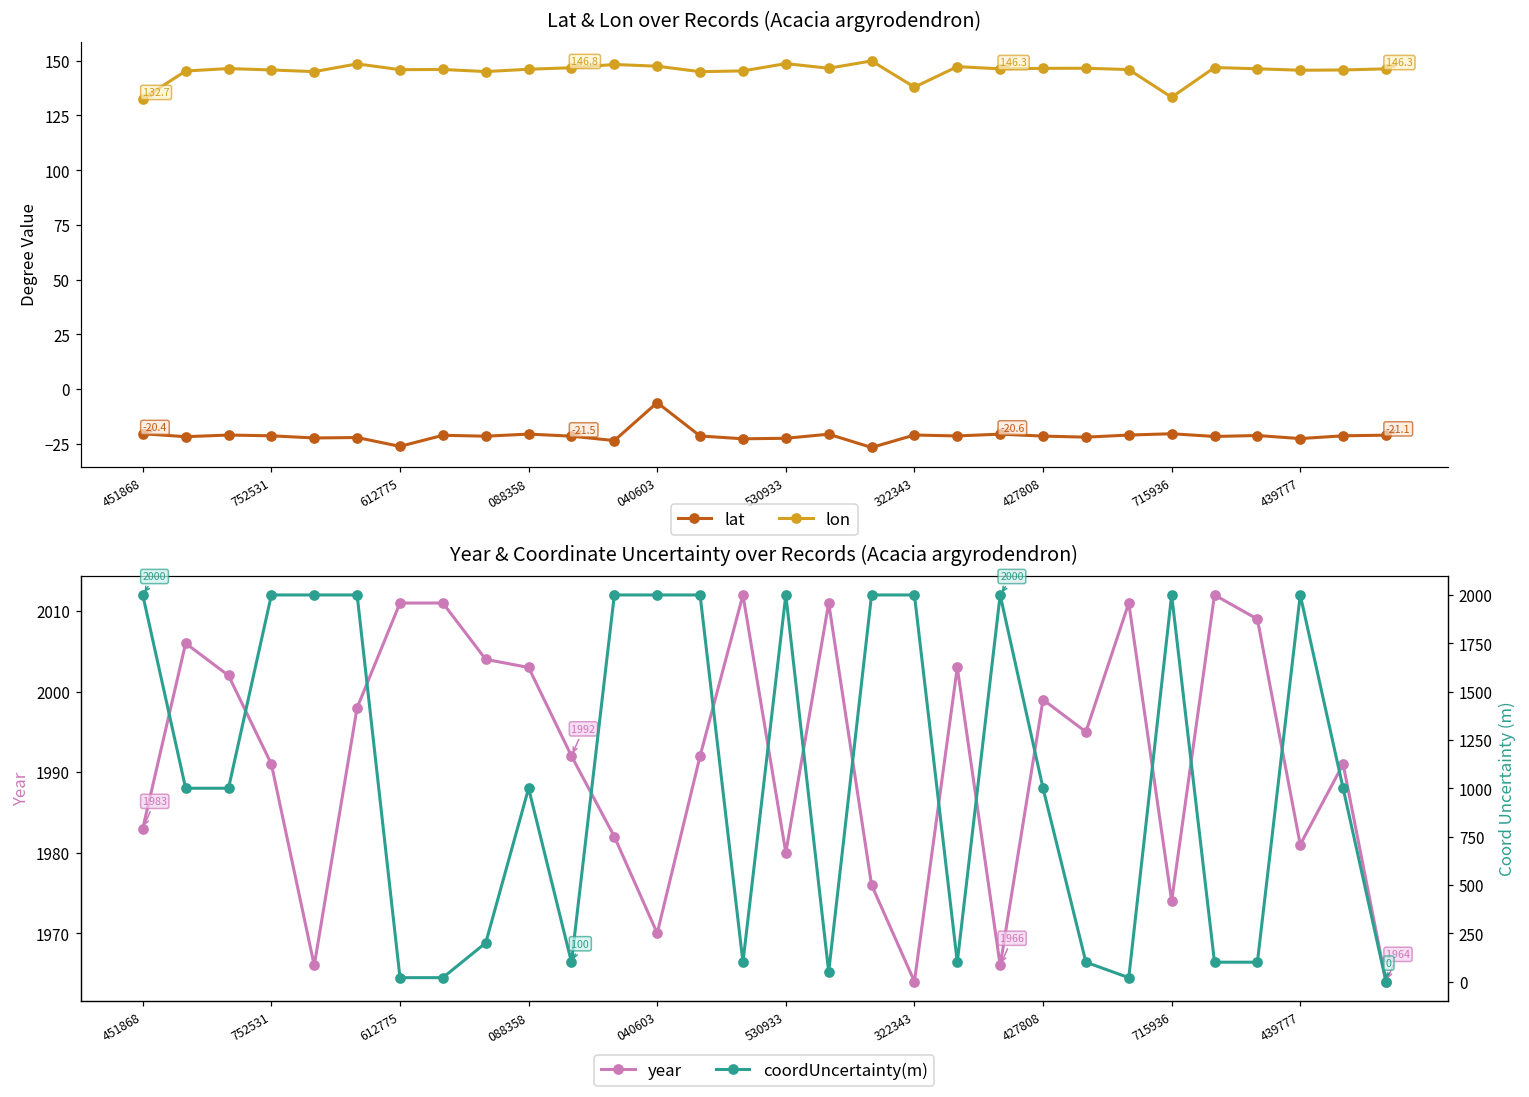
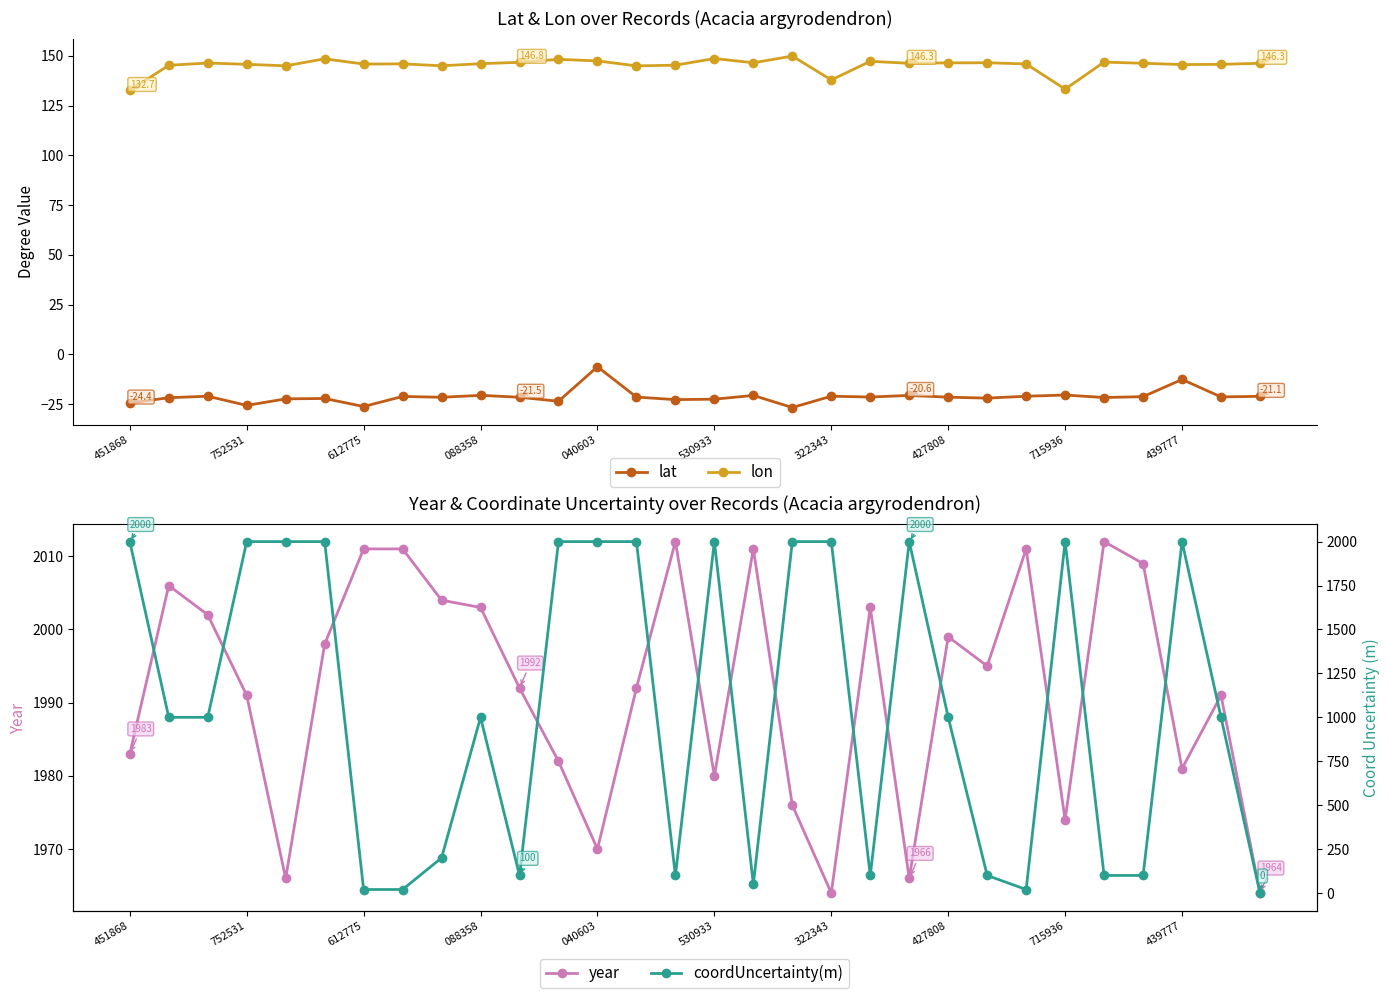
Lat & Lon over Records (Acacia argyrodendron), lat, 451868: -20.4 -> -24.4
Lat & Lon over Records (Acacia argyrodendron), lat, 752531: -21 -> -26
Lat & Lon over Records (Acacia argyrodendron), lat, 439777: -23 -> -13
